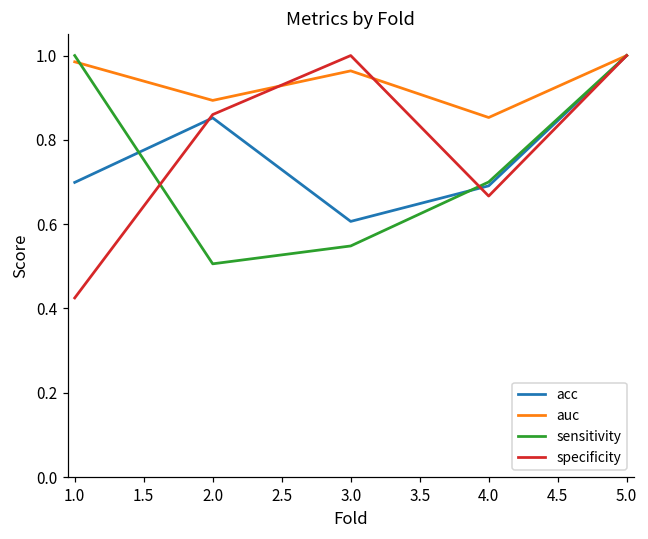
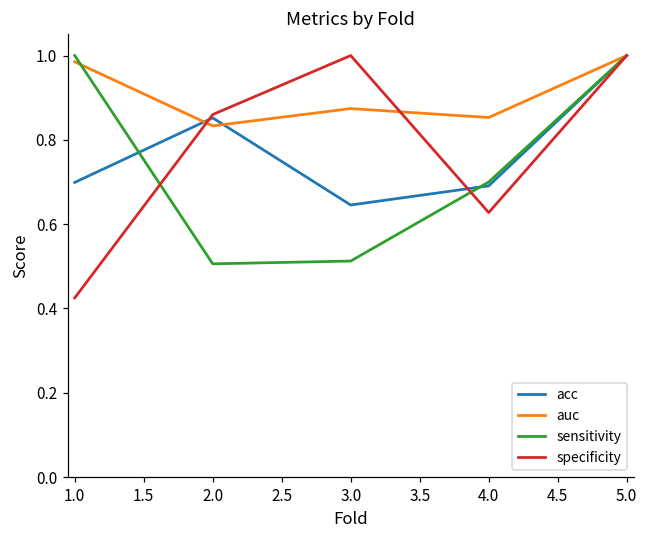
auc, 2.0: 0.89 -> 0.83
acc, 3.0: 0.61 -> 0.65
auc, 3.0: 0.96 -> 0.87
sensitivity, 3.0: 0.55 -> 0.51
specificity, 4.0: 0.67 -> 0.63
